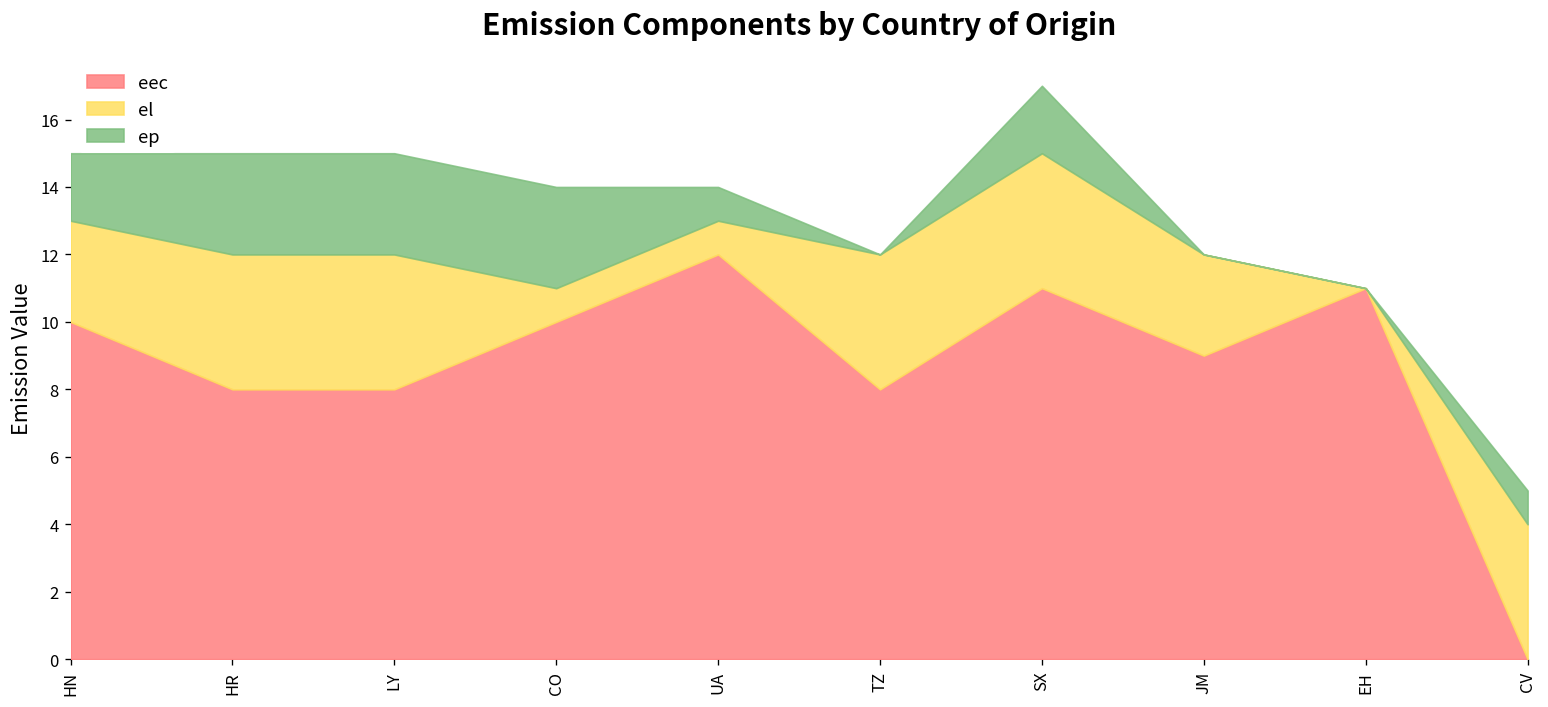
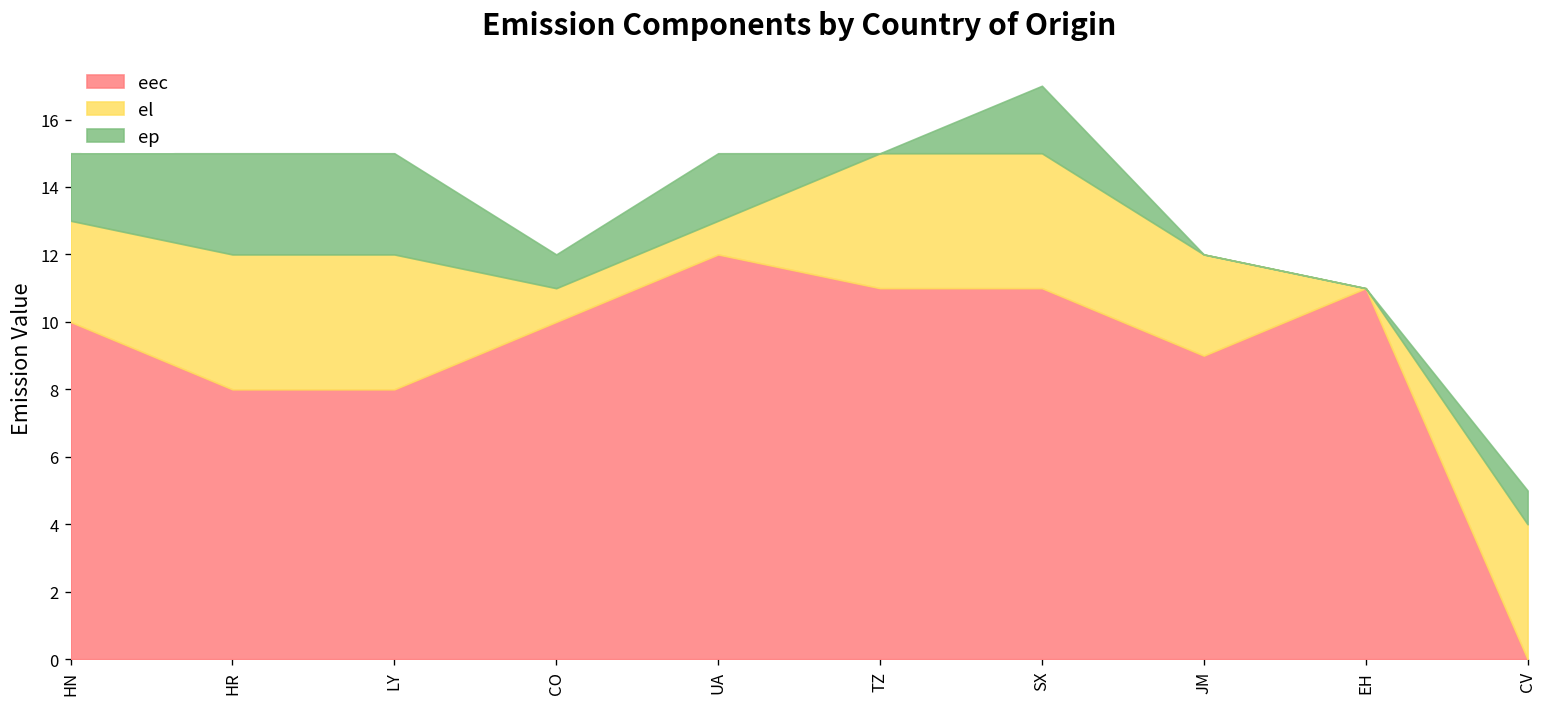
ep, CO: 3 -> 1
ep, UA: 1 -> 2
eec, TZ: 8 -> 11
